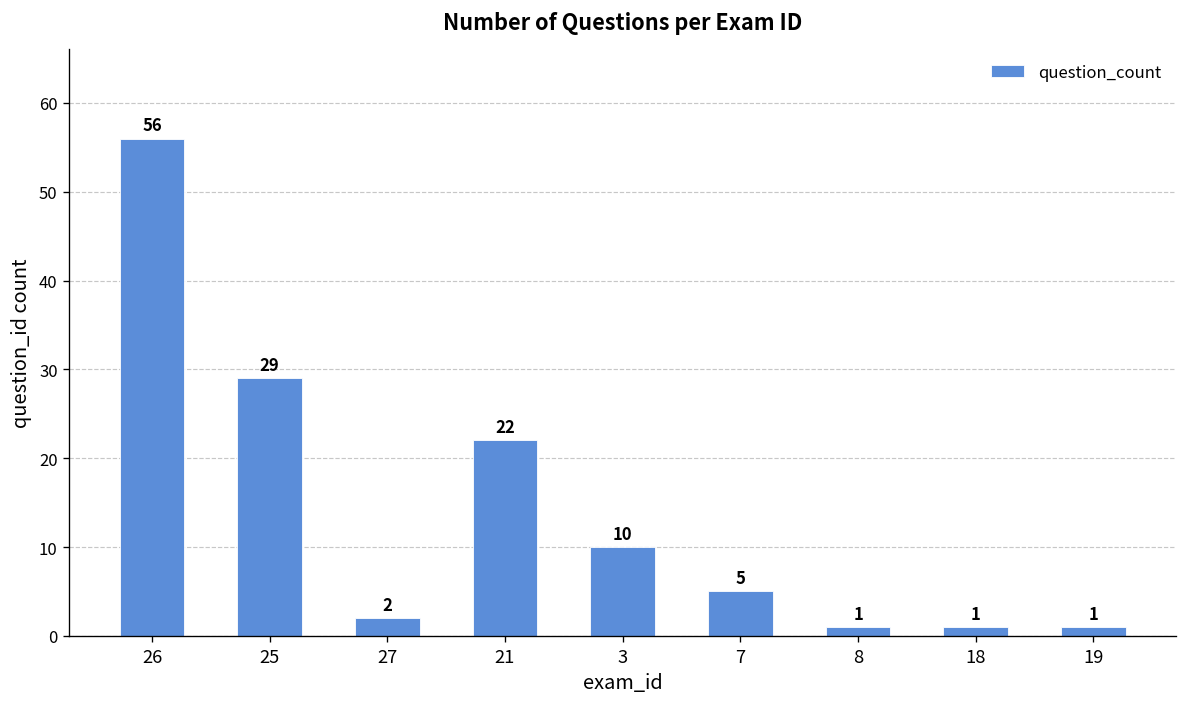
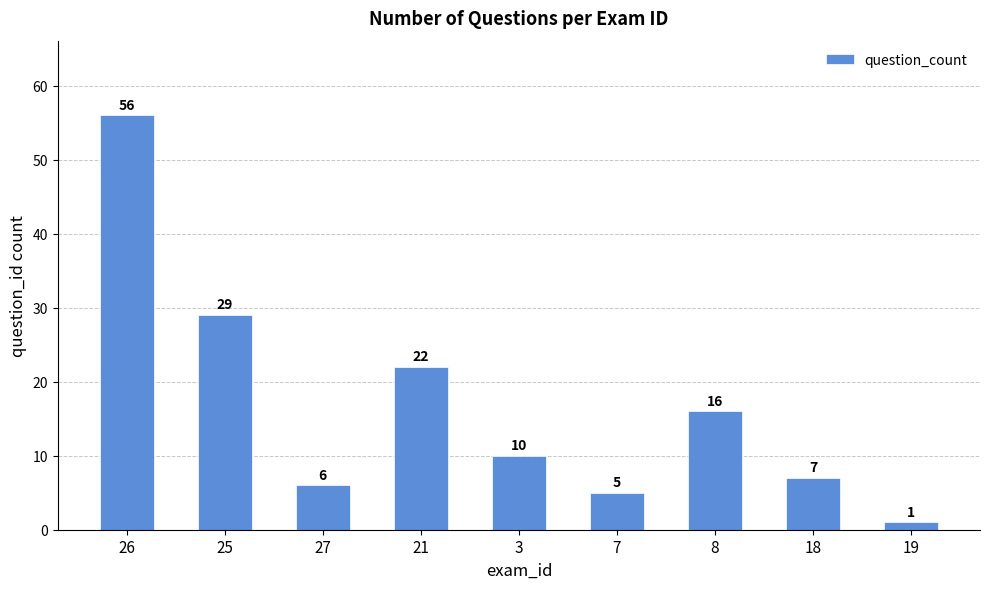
27: 2 -> 6
8: 1 -> 16
18: 1 -> 7
